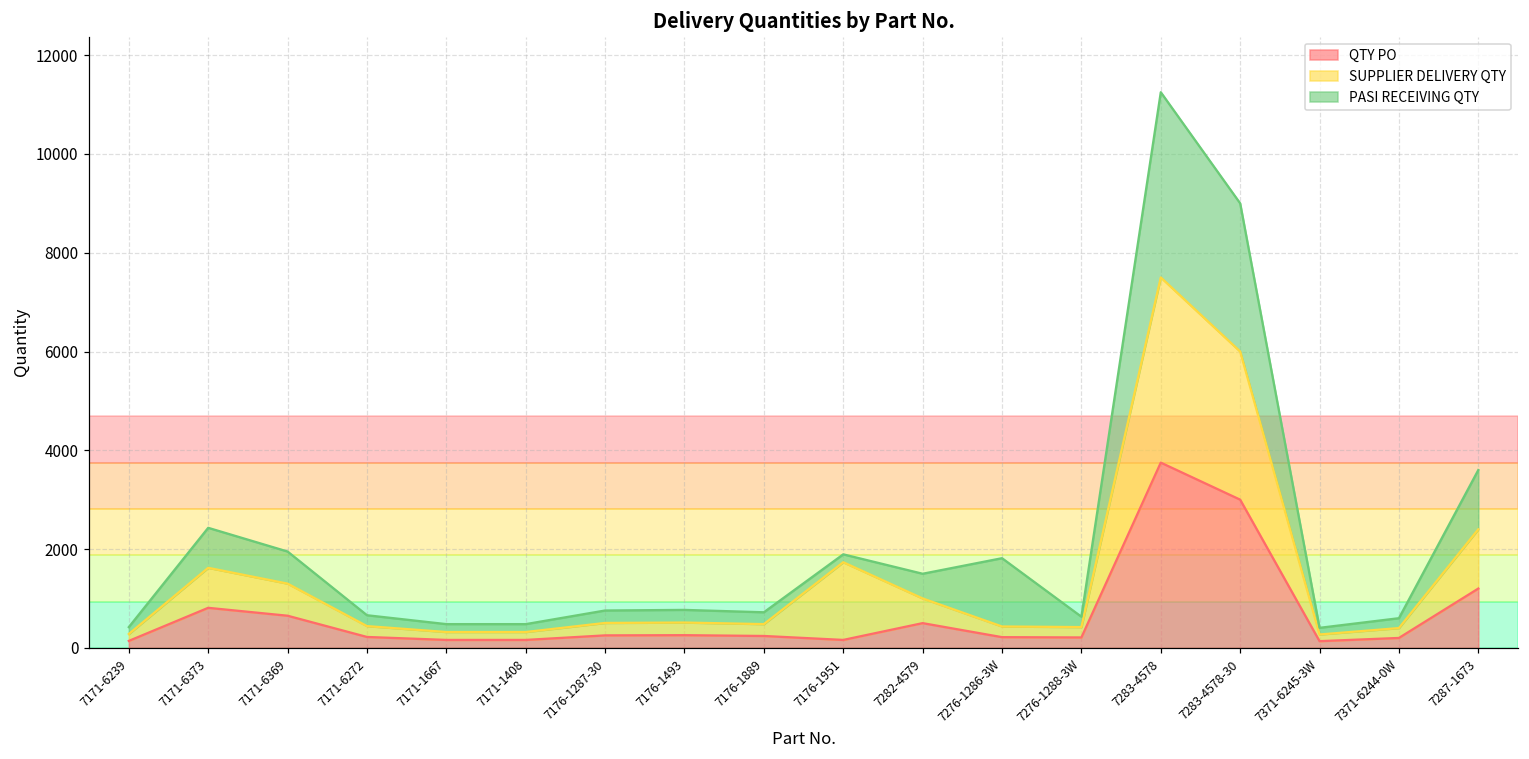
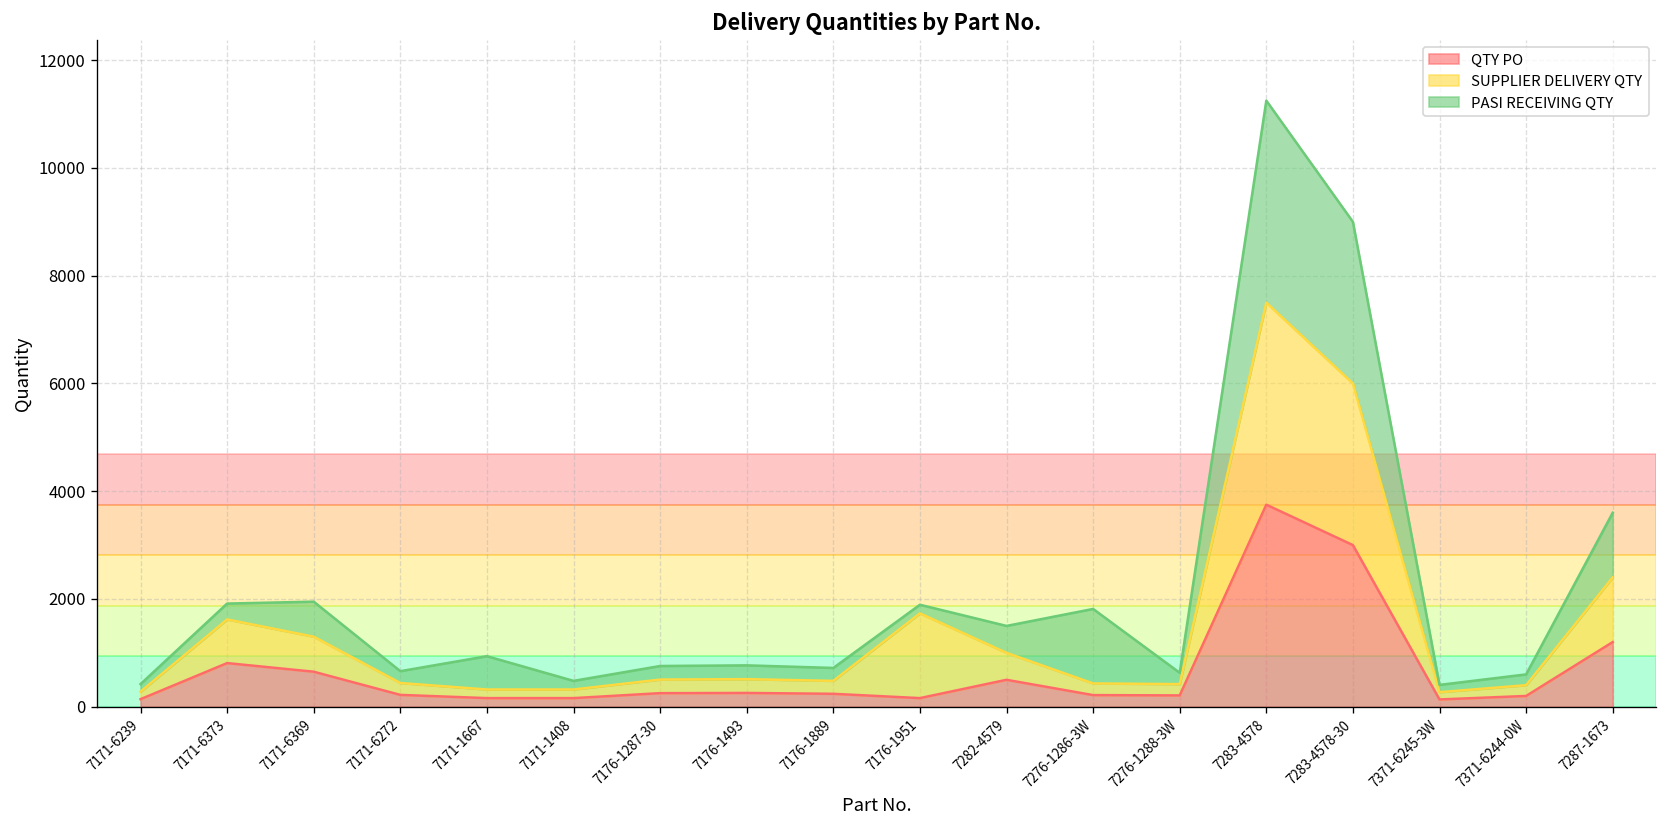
PASI RECEIVING QTY, 7171-6373: 800 -> 300
PASI RECEIVING QTY, 7171-1667: 200 -> 600
